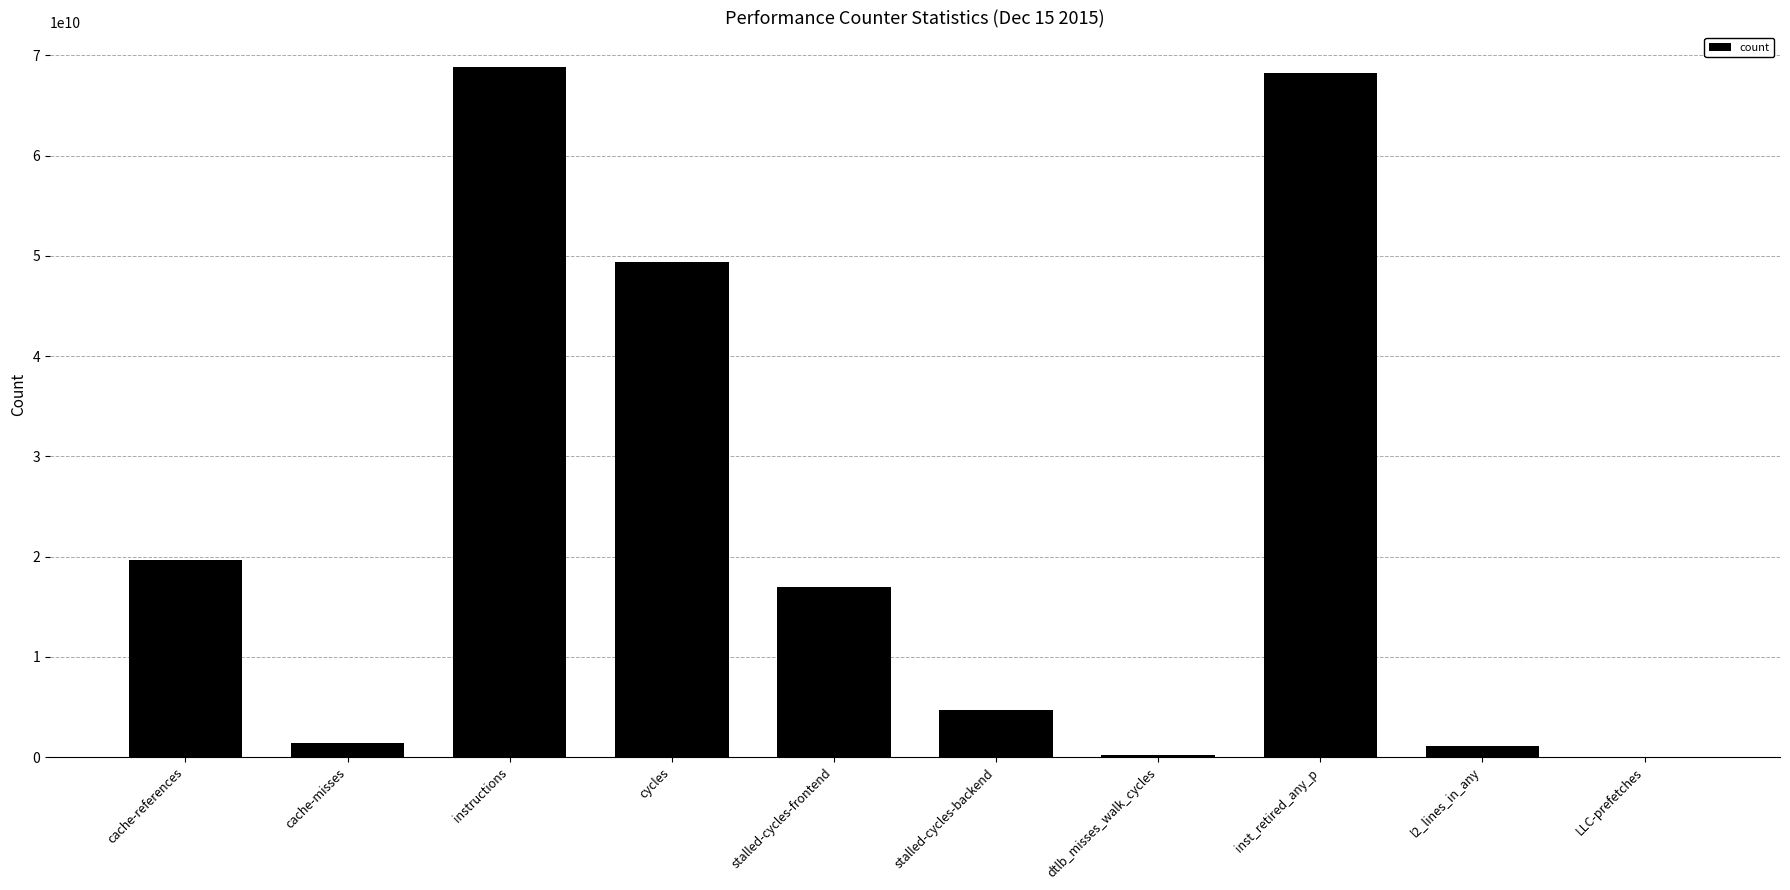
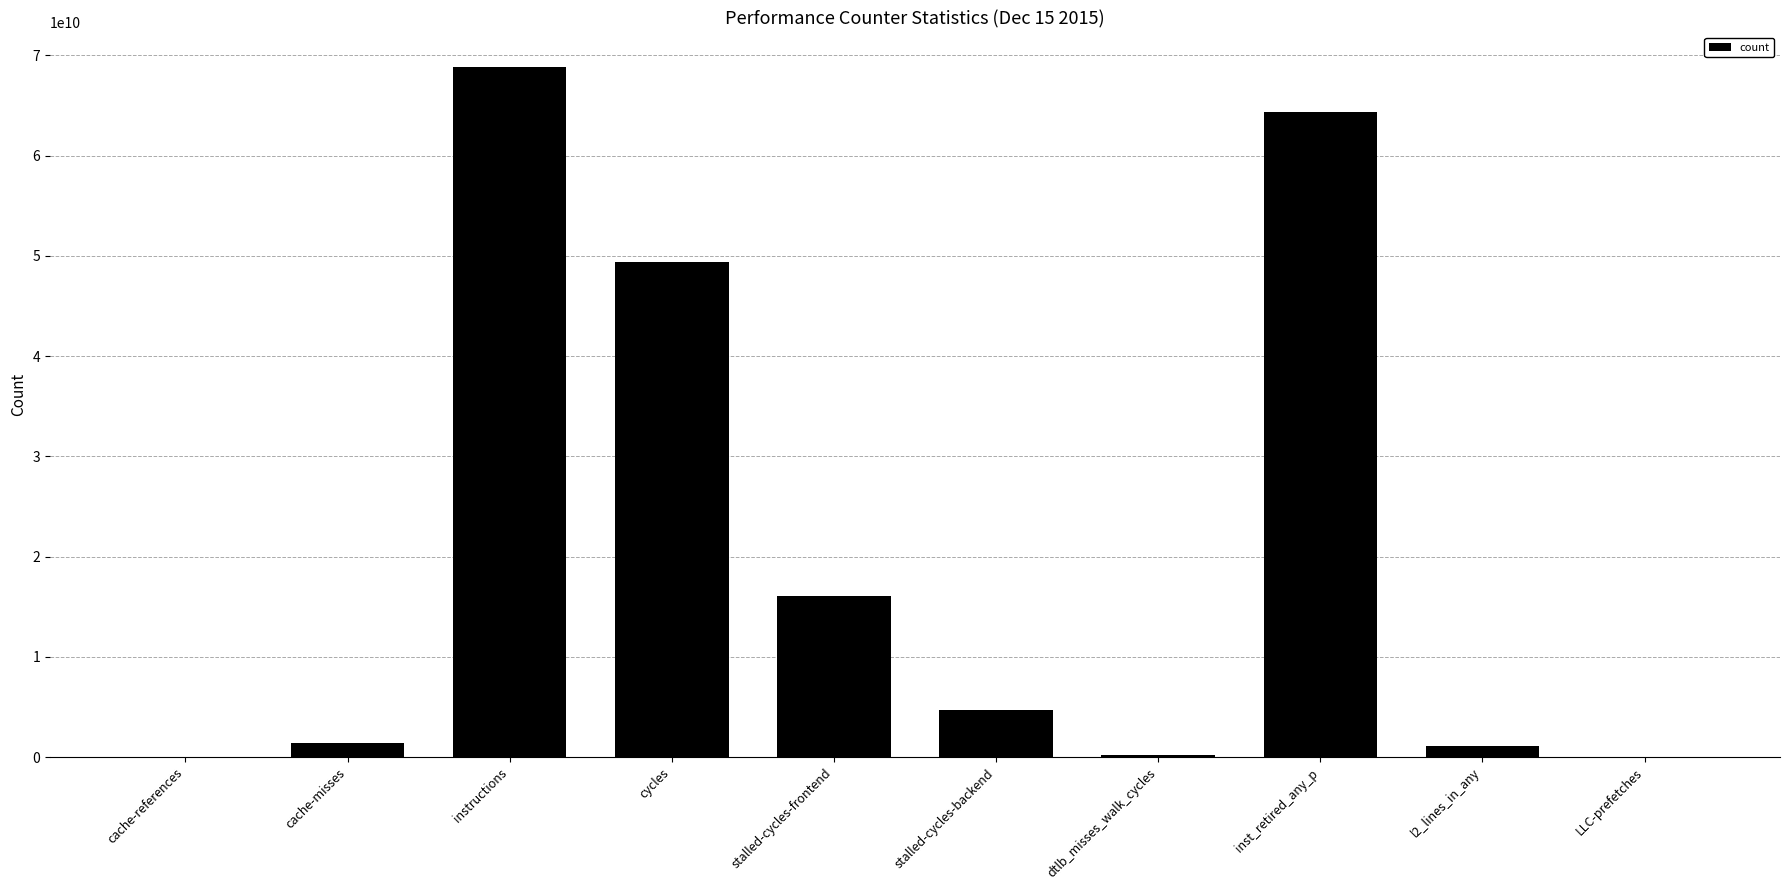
cache-references: 19700000000 -> 100000000
stalled-cycles-frontend: 17000000000 -> 16000000000
inst_retired_any_p: 68300000000 -> 64300000000
